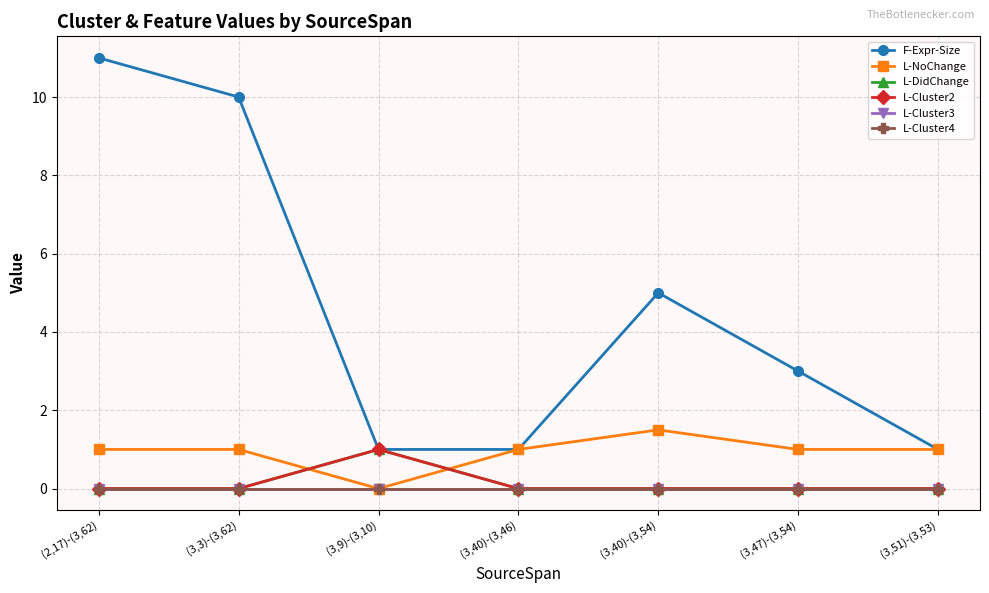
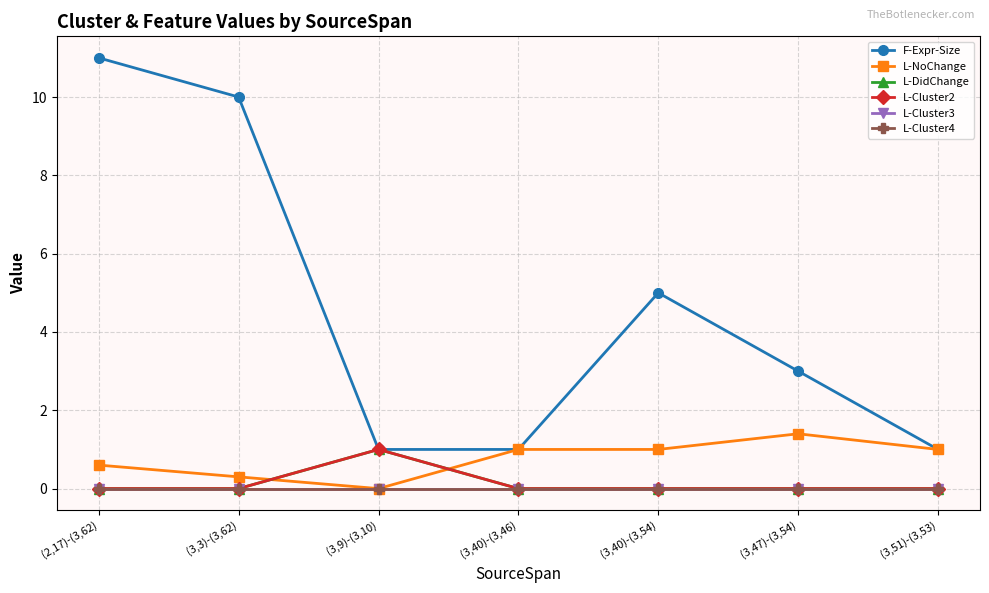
L-NoChange, (2,17)-(3,62): 1.0 -> 0.6
L-NoChange, (3,3)-(3,62): 1.0 -> 0.3
L-NoChange, (3,40)-(3,54): 1.5 -> 1.0
L-NoChange, (3,47)-(3,54): 1.0 -> 1.4
